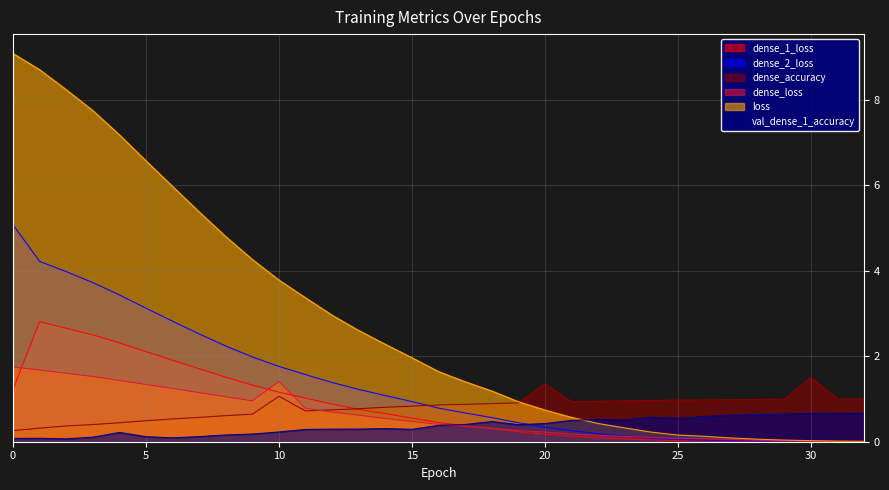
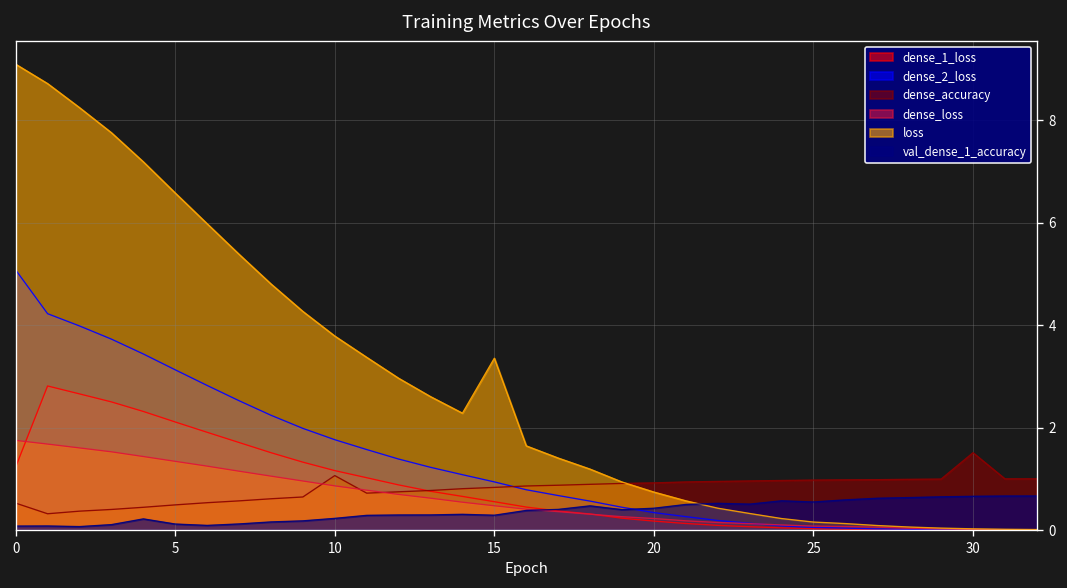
dense_accuracy, 0: 0.3 -> 0.5
dense_loss, 10: 1.4 -> 0.9
loss, 15: 2.0 -> 3.4
dense_accuracy, 20: 1.4 -> 0.9
